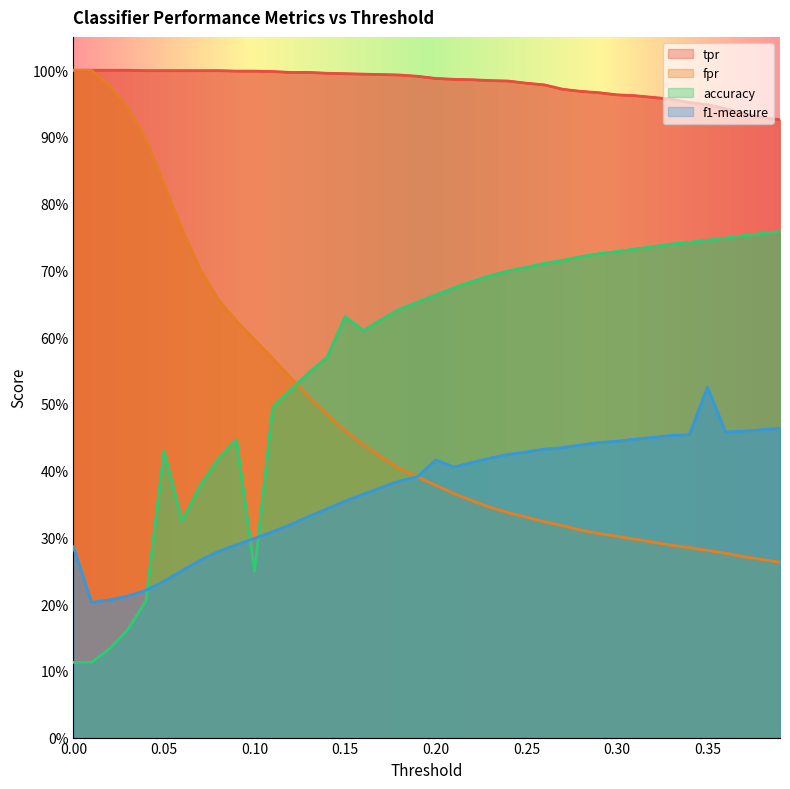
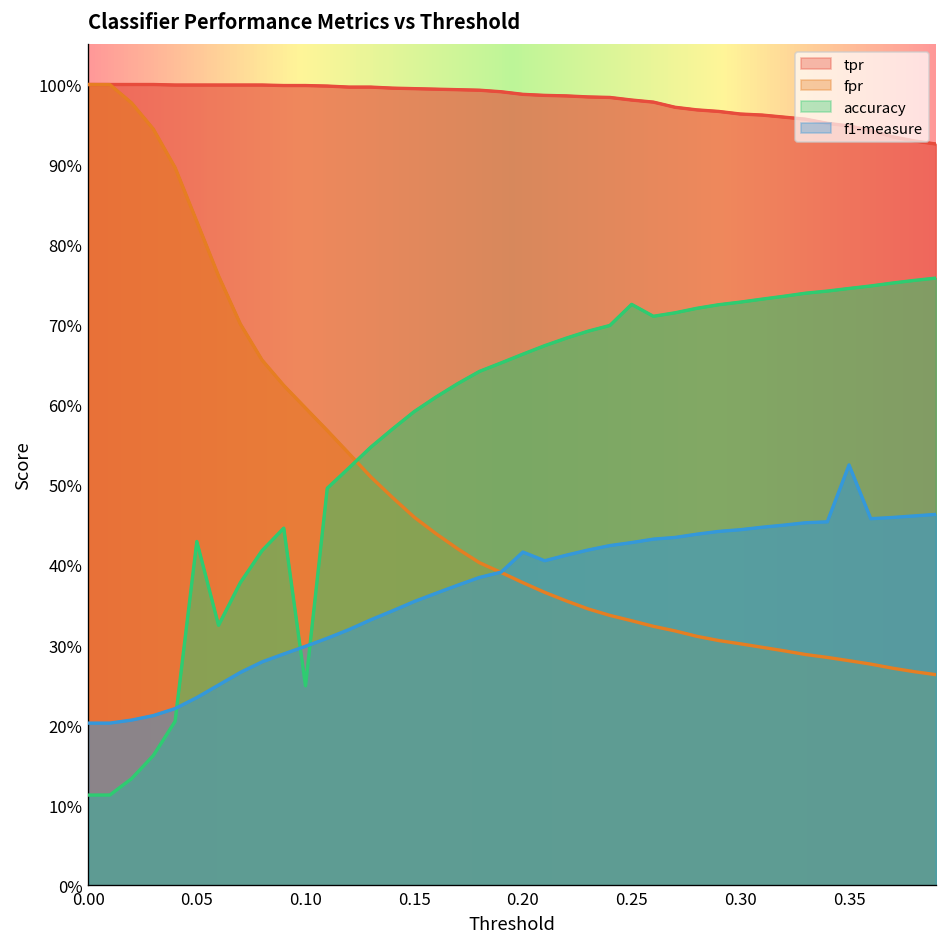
f1-measure, 0.00: 29% -> 20%
accuracy, 0.15: 63% -> 59%
accuracy, 0.25: 70% -> 73%
